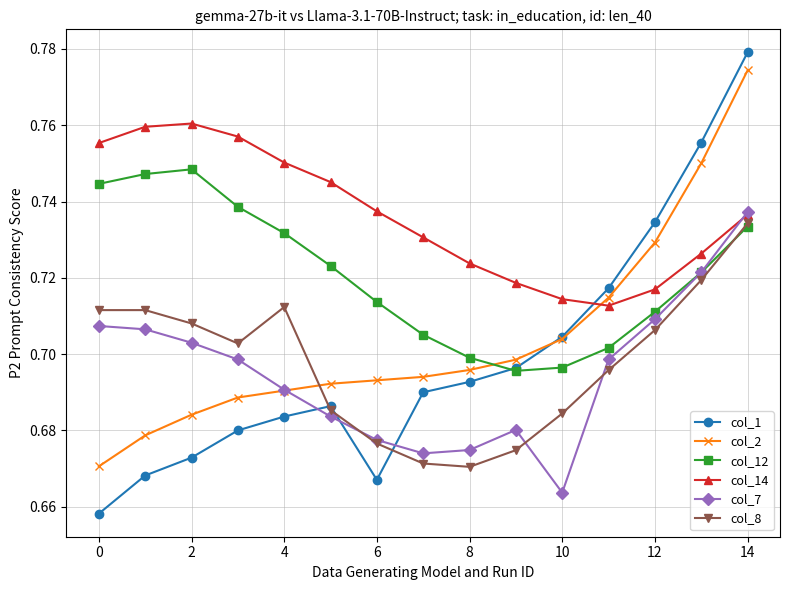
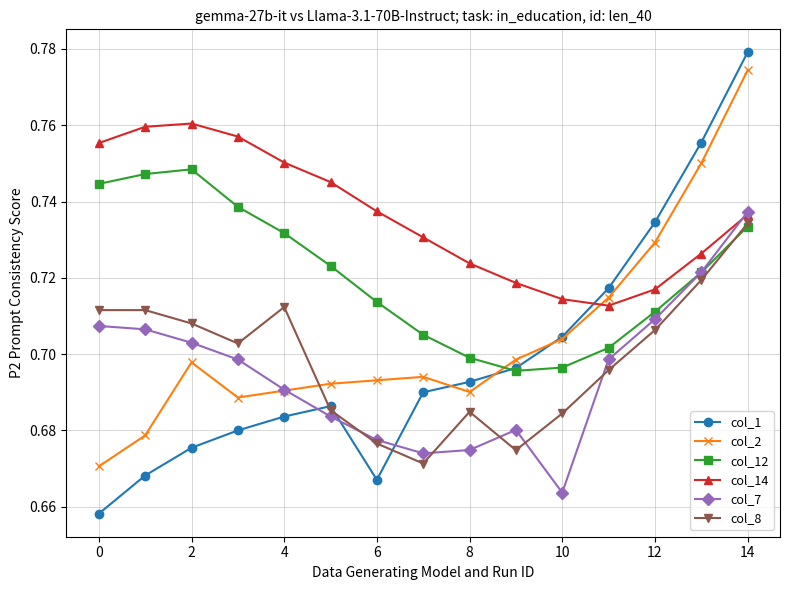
col_1, 2: 0.673 -> 0.675
col_2, 2: 0.684 -> 0.698
col_2, 8: 0.696 -> 0.690
col_8, 8: 0.670 -> 0.685
